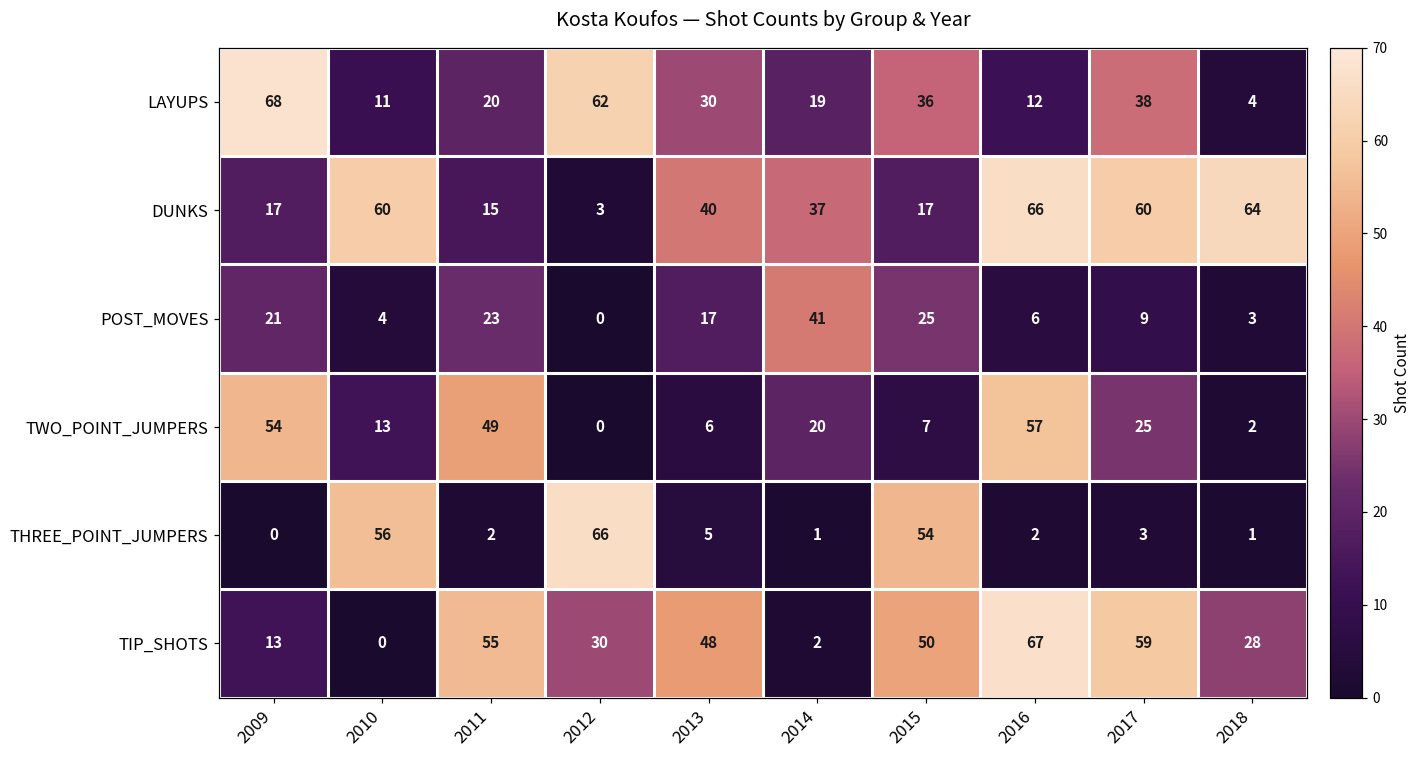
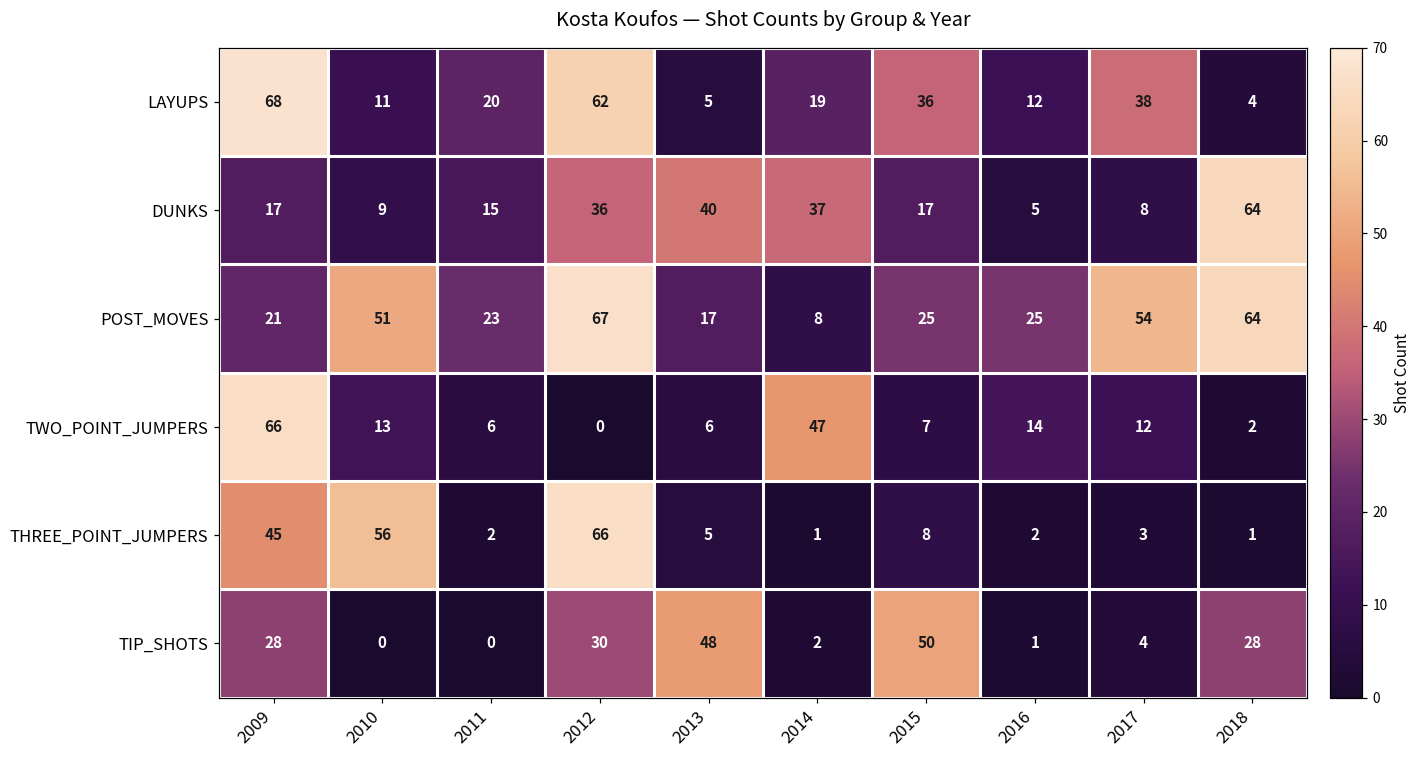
LAYUPS, 2013: 30 -> 5
DUNKS, 2010: 60 -> 9
DUNKS, 2012: 3 -> 36
DUNKS, 2016: 66 -> 5
DUNKS, 2017: 60 -> 8
POST_MOVES, 2010: 4 -> 51
POST_MOVES, 2012: 0 -> 67
POST_MOVES, 2014: 41 -> 8
POST_MOVES, 2016: 6 -> 25
POST_MOVES, 2017: 9 -> 54
POST_MOVES, 2018: 3 -> 64
TWO_POINT_JUMPERS, 2009: 54 -> 66
TWO_POINT_JUMPERS, 2011: 49 -> 6
TWO_POINT_JUMPERS, 2014: 20 -> 47
TWO_POINT_JUMPERS, 2016: 57 -> 14
TWO_POINT_JUMPERS, 2017: 25 -> 12
THREE_POINT_JUMPERS, 2009: 0 -> 45
THREE_POINT_JUMPERS, 2015: 54 -> 8
TIP_SHOTS, 2009: 13 -> 28
TIP_SHOTS, 2011: 55 -> 0
TIP_SHOTS, 2016: 67 -> 1
TIP_SHOTS, 2017: 59 -> 4
